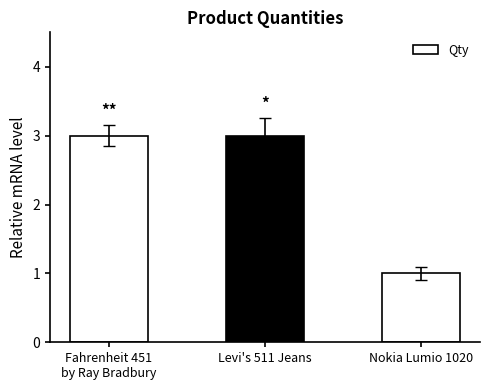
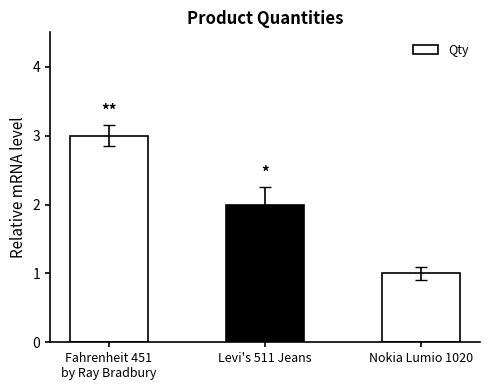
Qty, Levi's 511 Jeans: 3 -> 2
